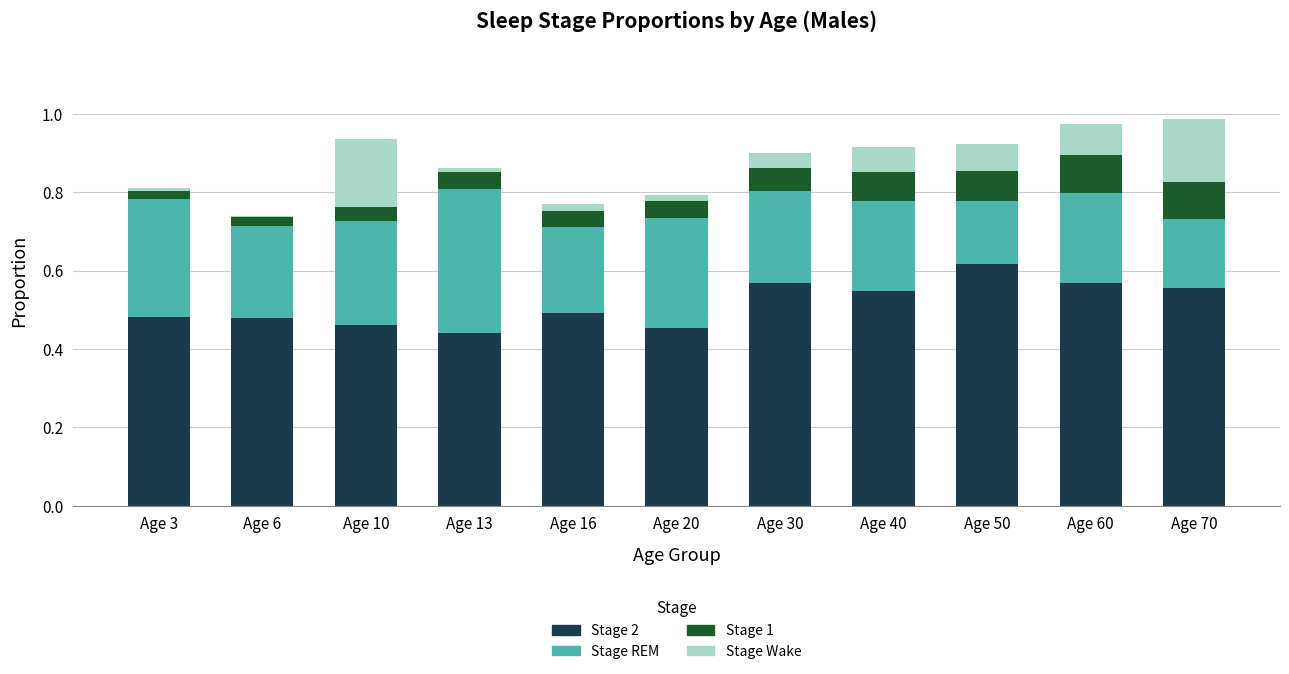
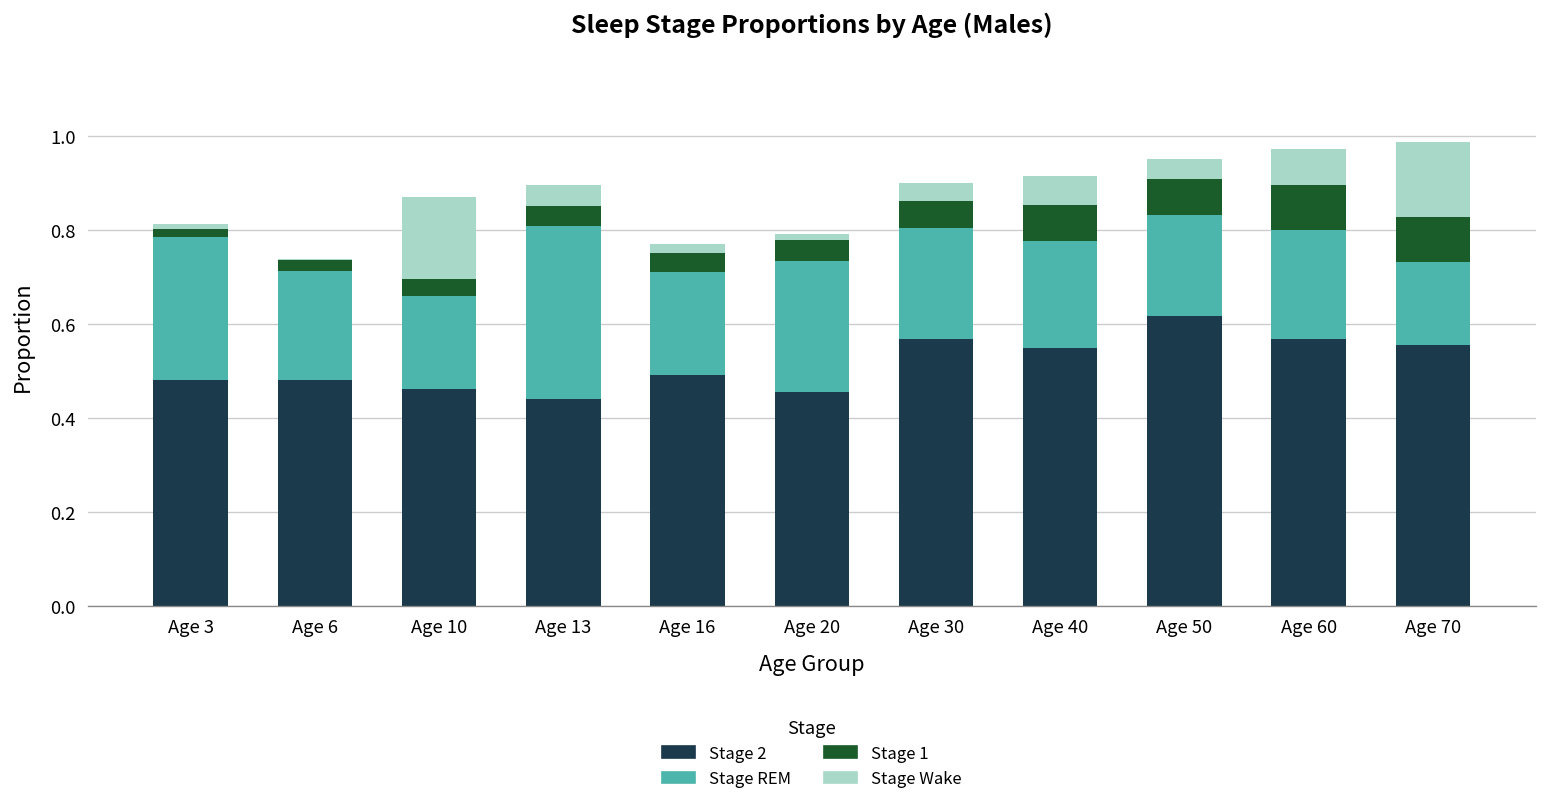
Stage REM, Age 10: 0.26 -> 0.20
Stage Wake, Age 13: 0.01 -> 0.05
Stage REM, Age 50: 0.16 -> 0.21
Stage Wake, Age 50: 0.07 -> 0.04
